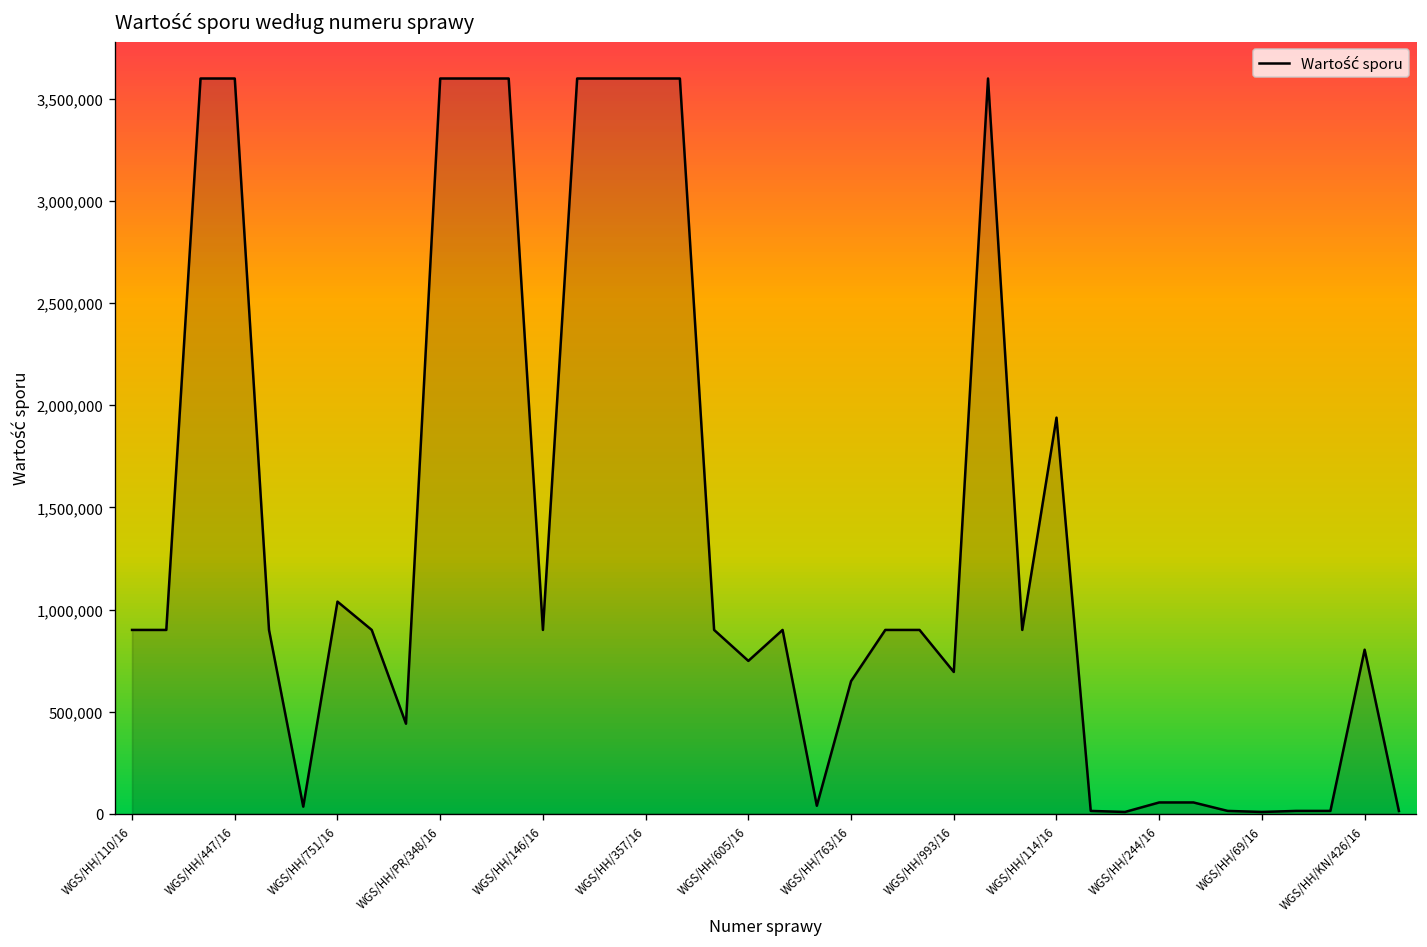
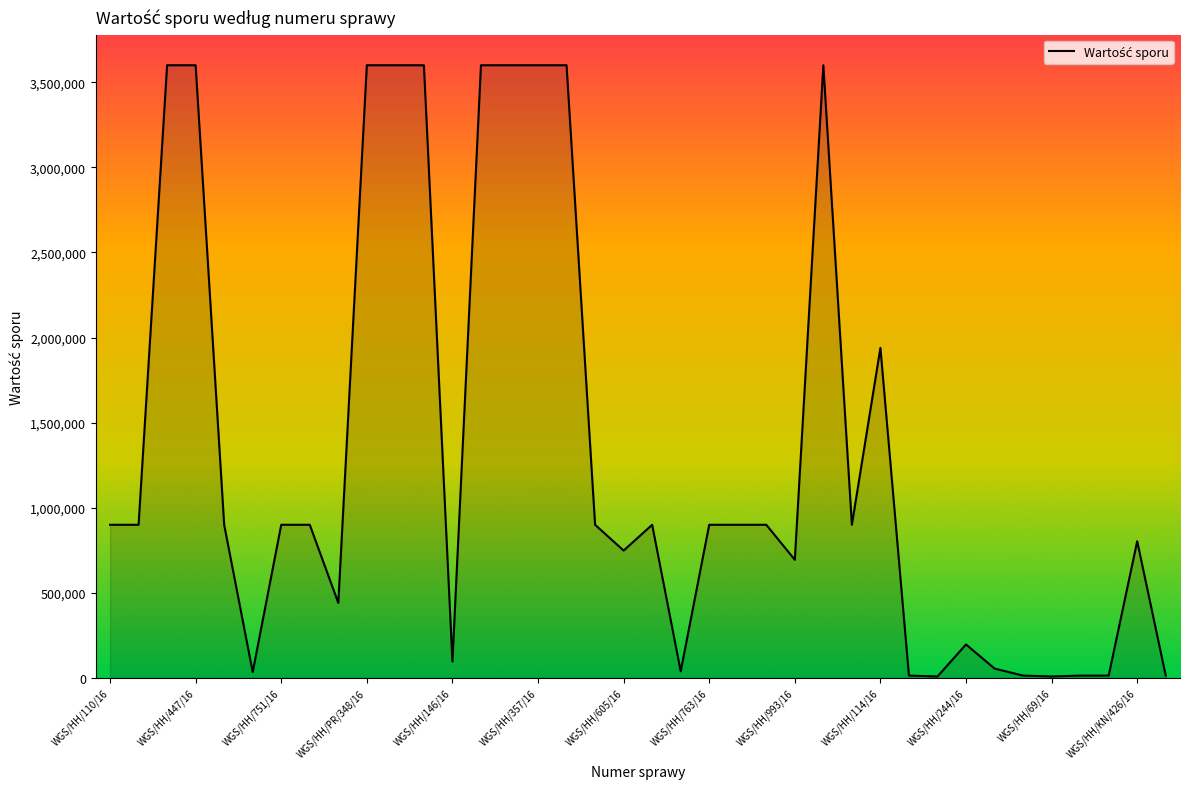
WGS/HH/751/16: 1,040,000 -> 900,000
WGS/HH/146/16: 900,000 -> 100,000
WGS/HH/763/16: 650,000 -> 900,000
WGS/HH/244/16: 60,000 -> 200,000
